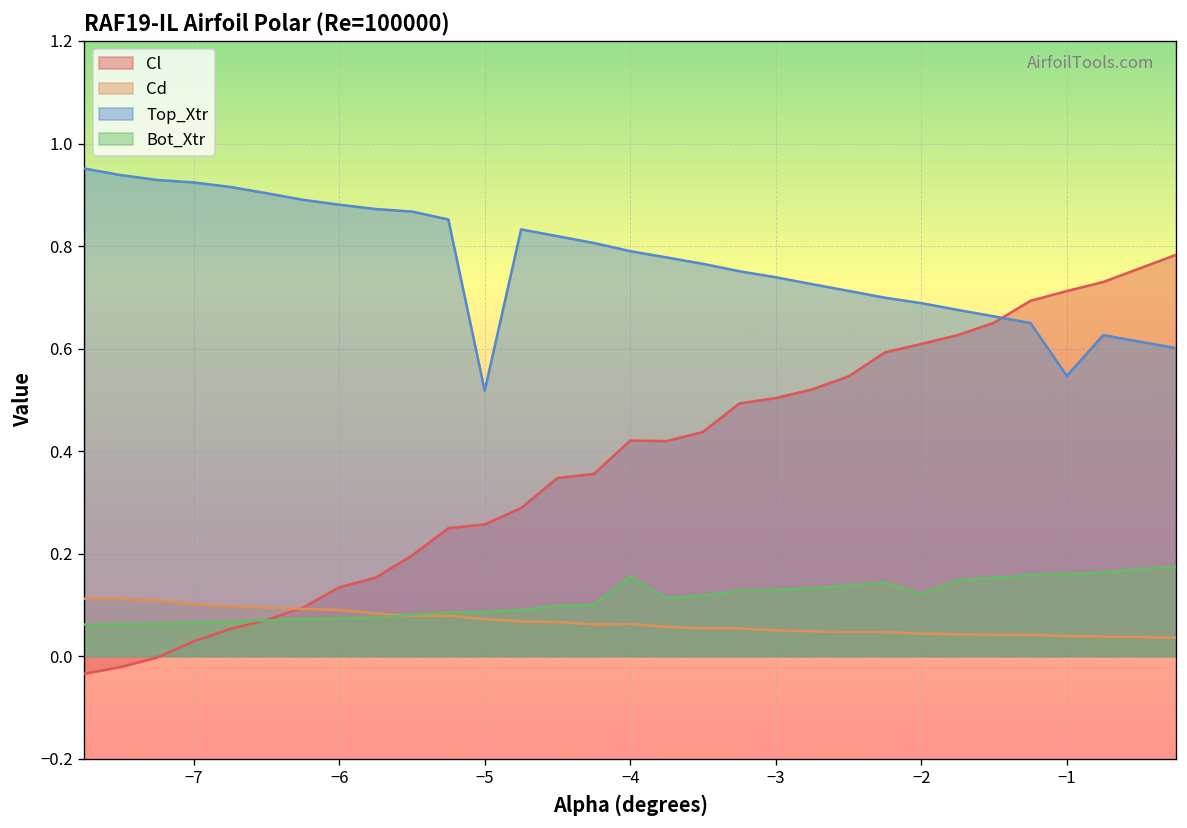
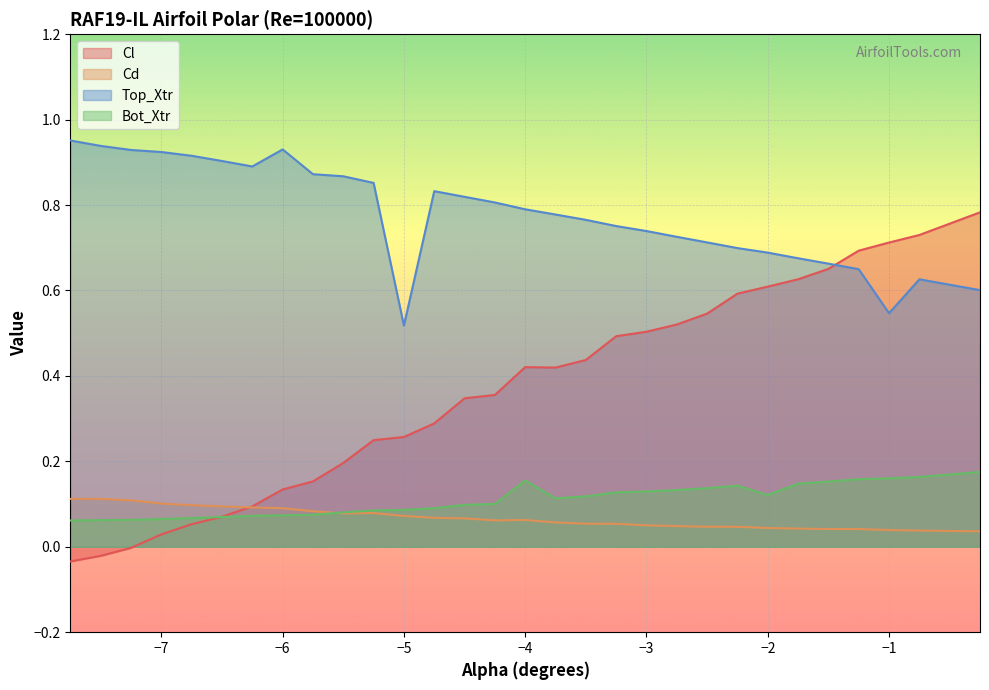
Top_Xtr, −6: 0.88 -> 0.93
